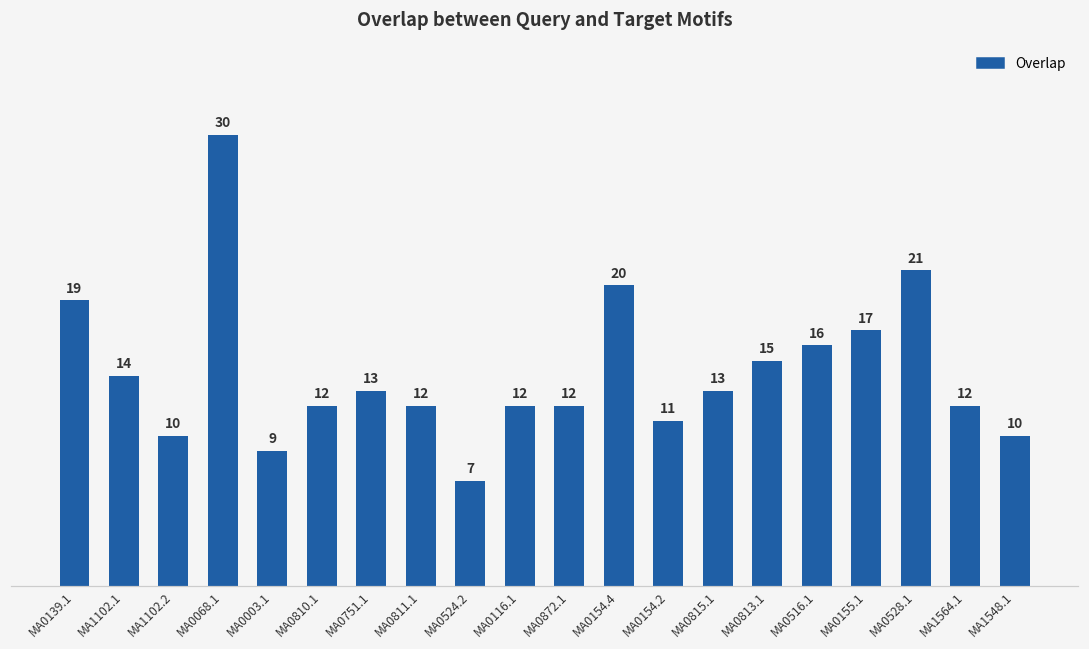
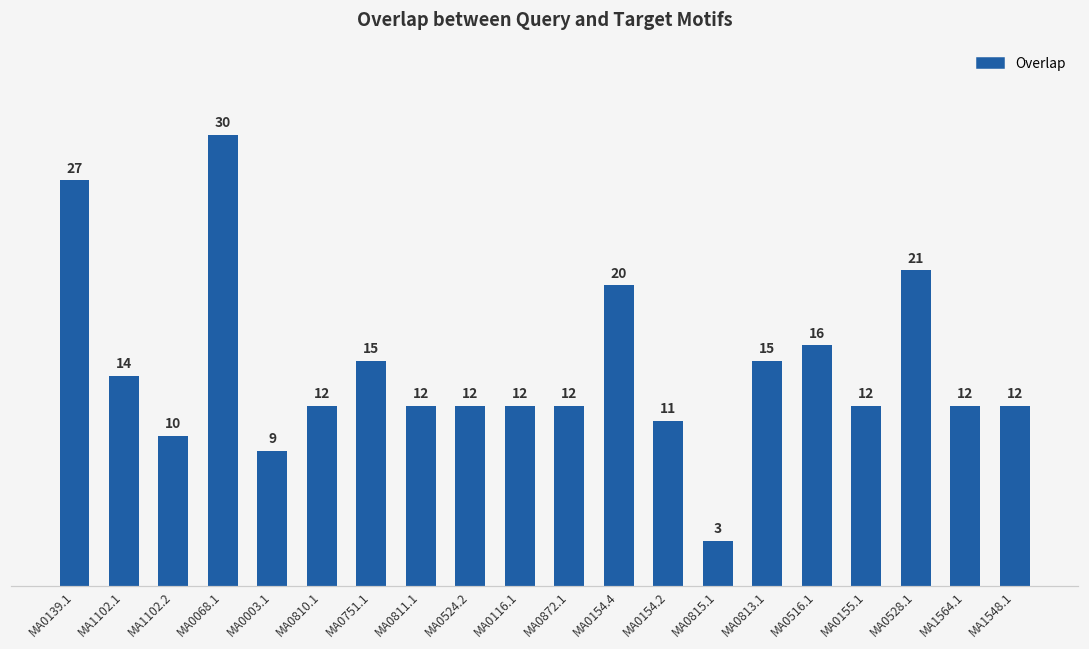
MA0139.1: 19 -> 27
MA0751.1: 13 -> 15
MA0524.2: 7 -> 12
MA0815.1: 13 -> 3
MA0155.1: 17 -> 12
MA1548.1: 10 -> 12
